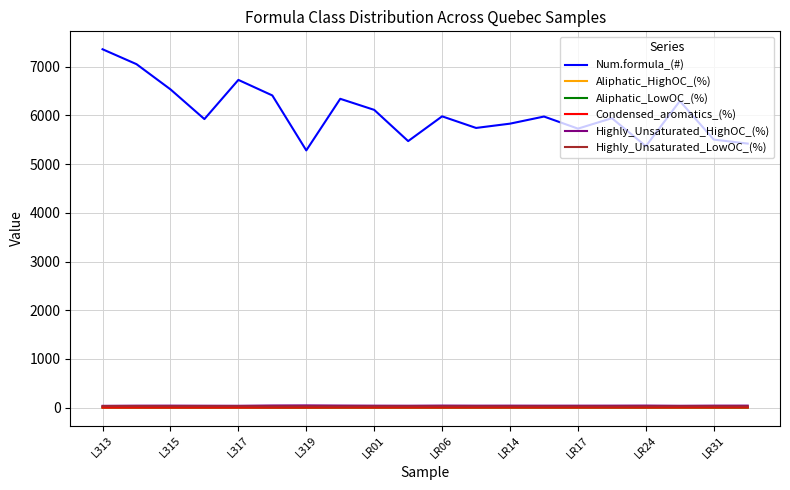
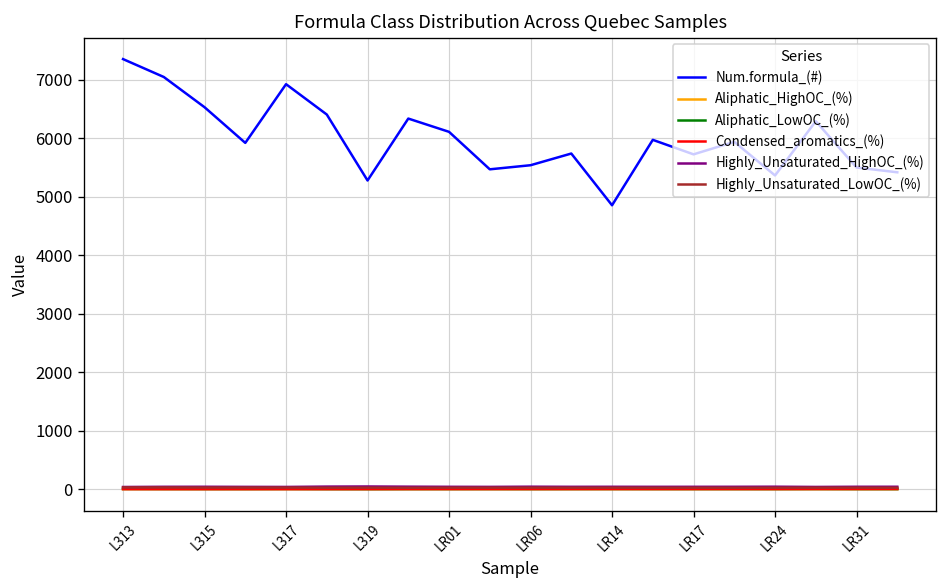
Num.formula_(#), L317: 6700 -> 6900
Num.formula_(#), LR06: 6000 -> 5500
Num.formula_(#), LR14: 5800 -> 4900
